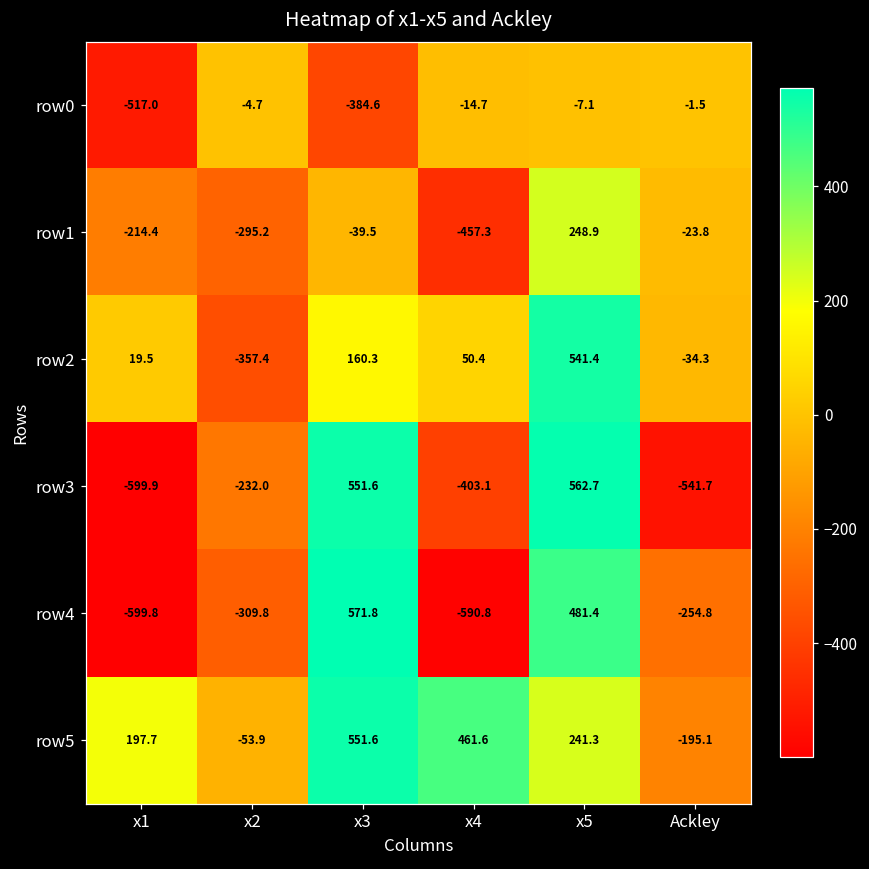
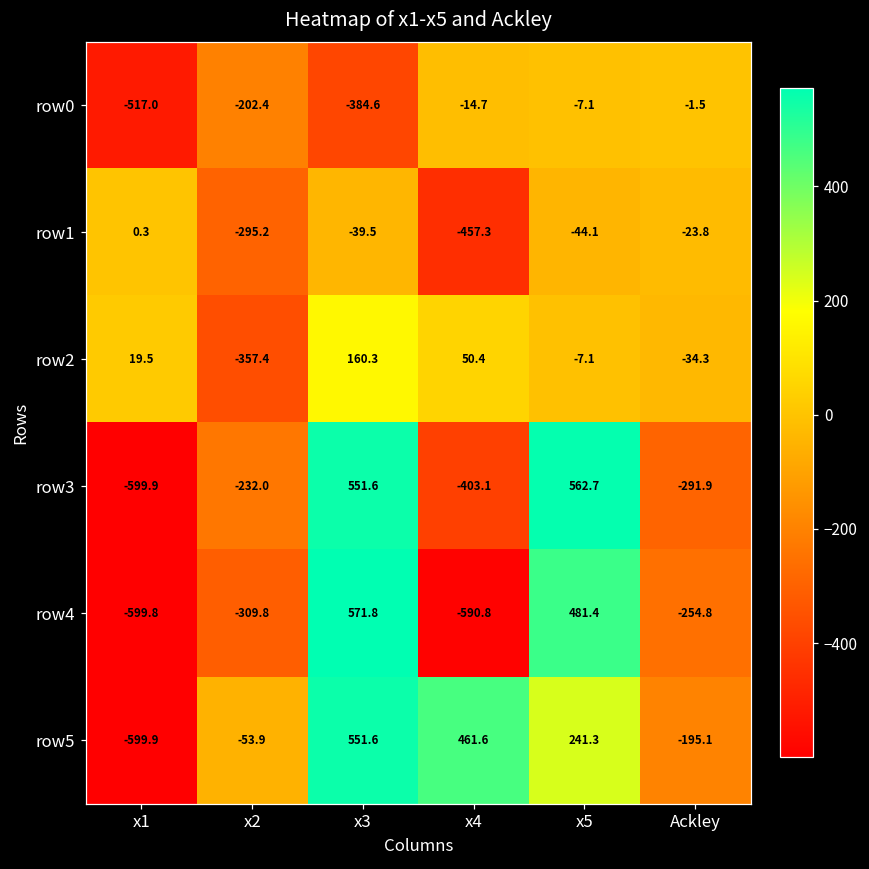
row0, x2: -4.7 -> -202.4
row1, x1: -214.4 -> 0.3
row1, x5: 248.9 -> -44.1
row2, x5: 541.4 -> -7.1
row3, Ackley: -541.7 -> -291.9
row5, x1: 197.7 -> -599.9
